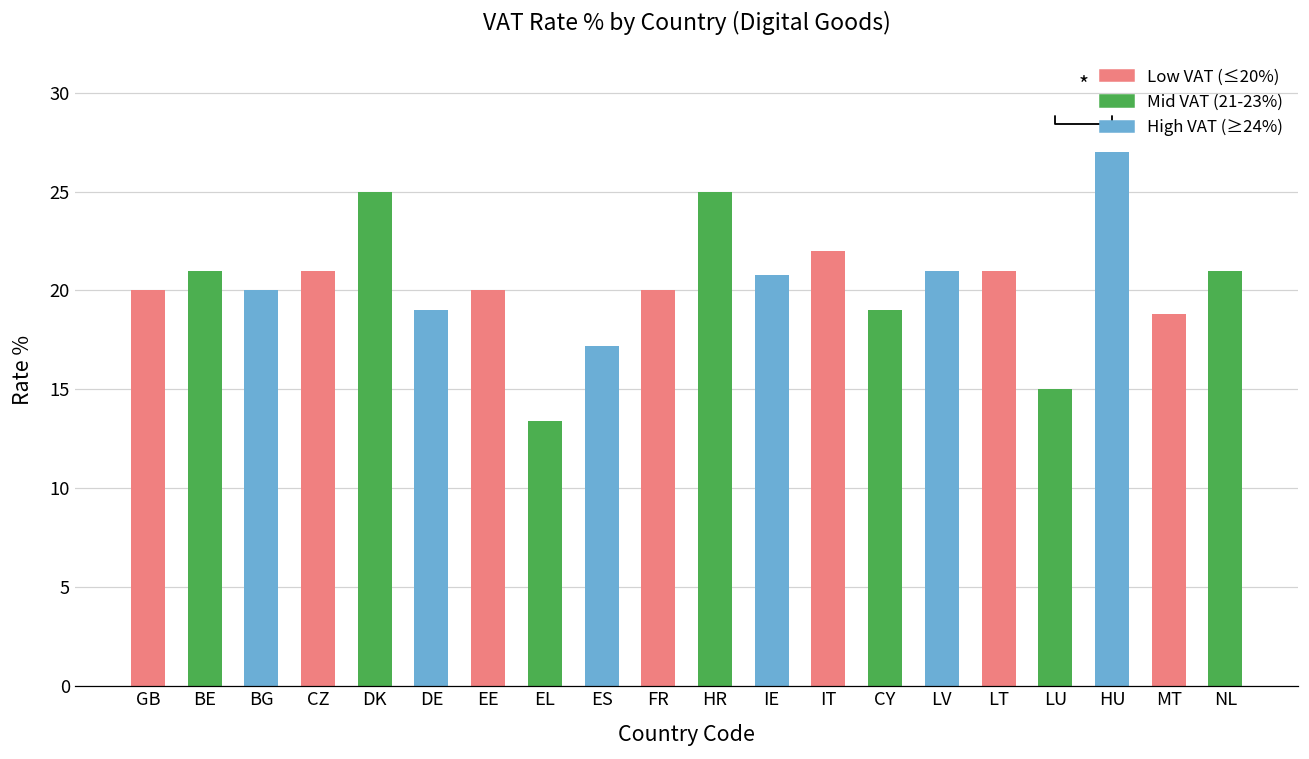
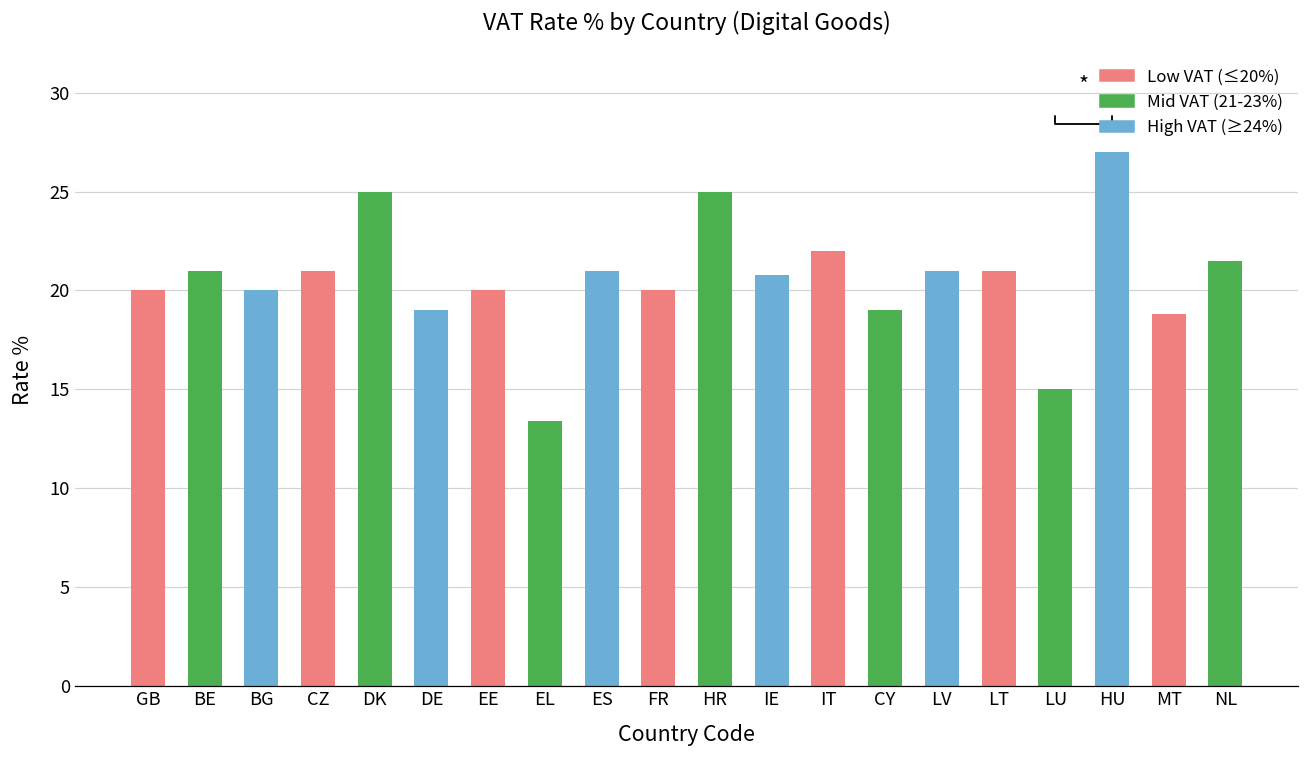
ES: 17.2 -> 21.0
NL: 21.0 -> 21.5
